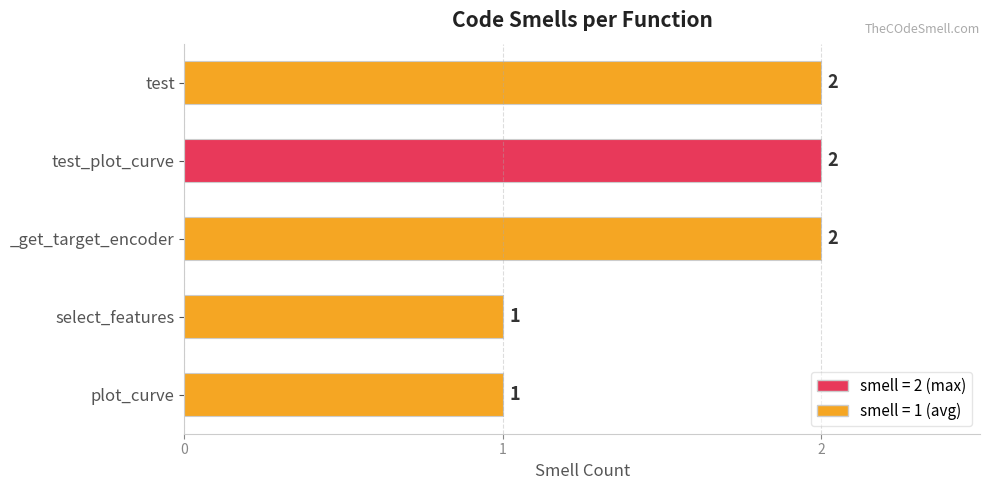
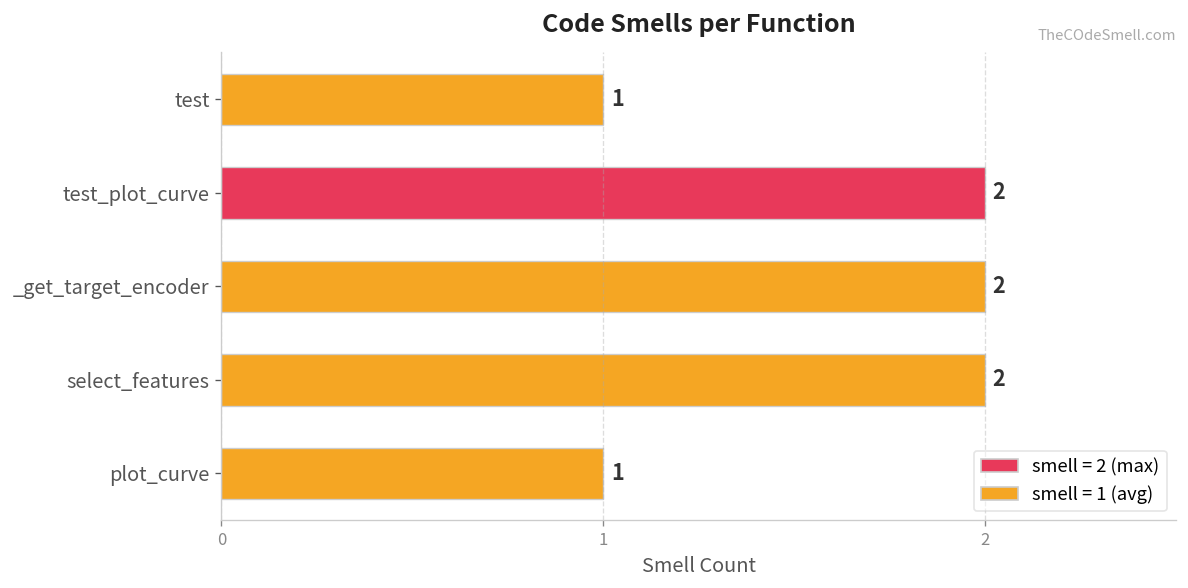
test: 2 -> 1
select_features: 1 -> 2
